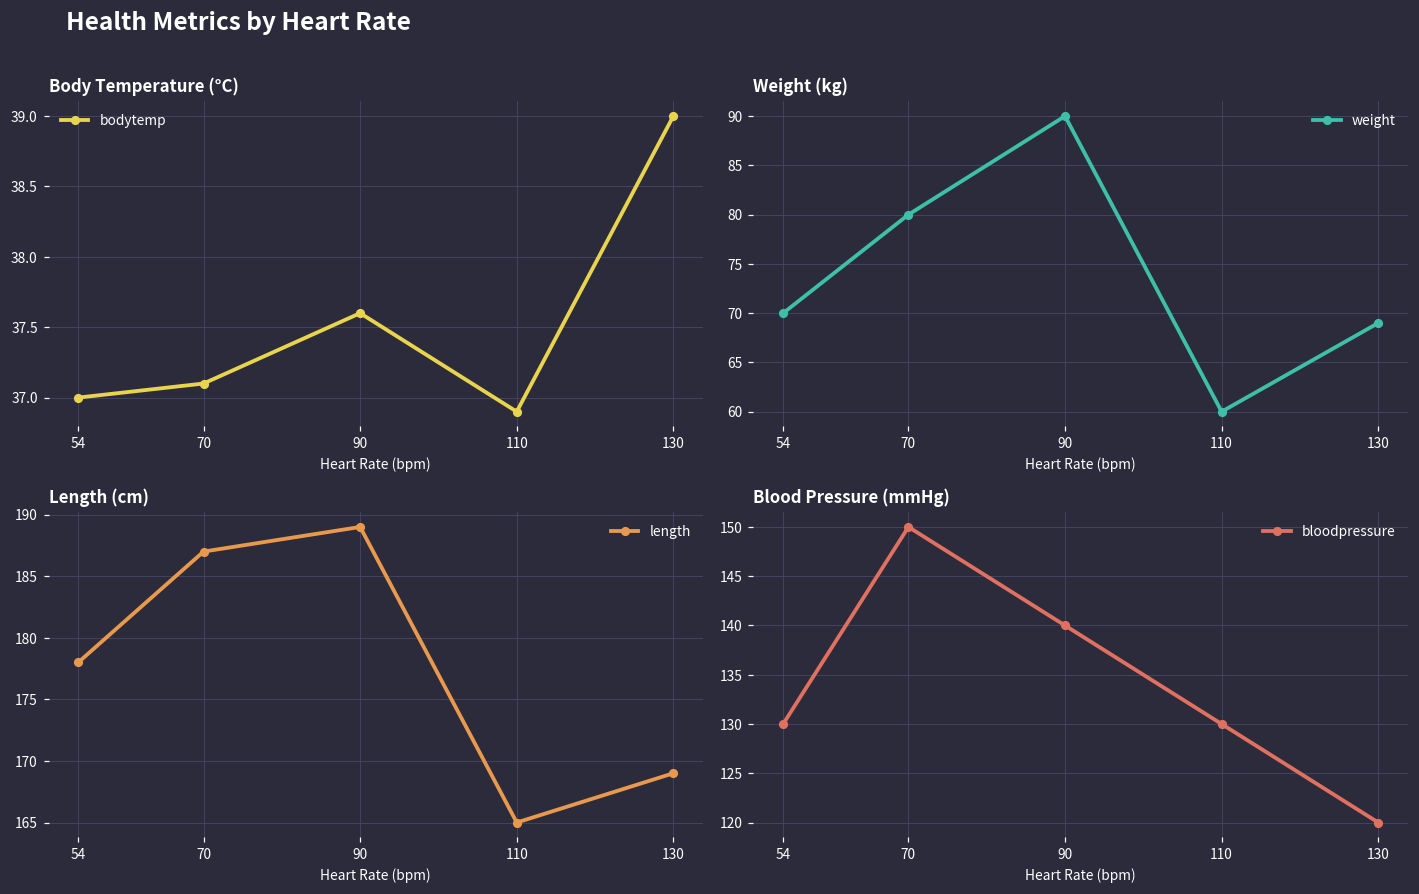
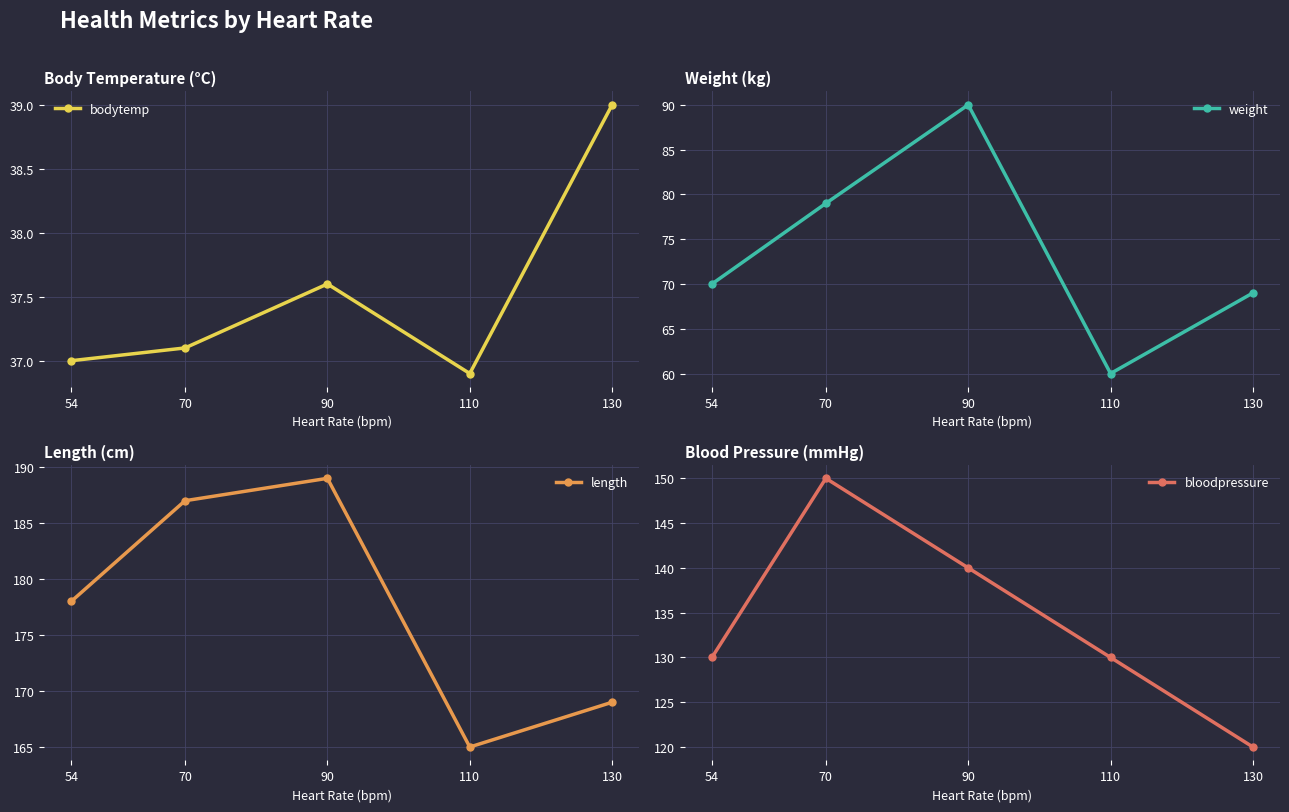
Weight (kg), 70: 80 -> 79
